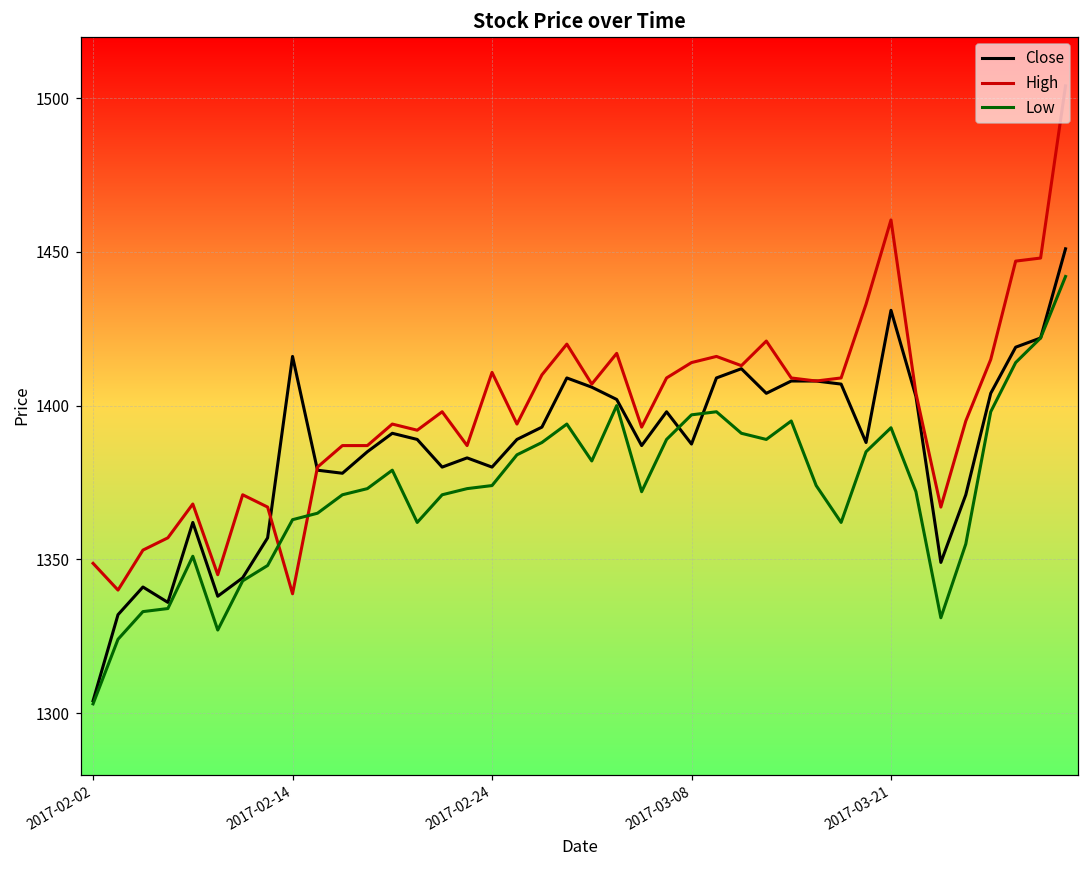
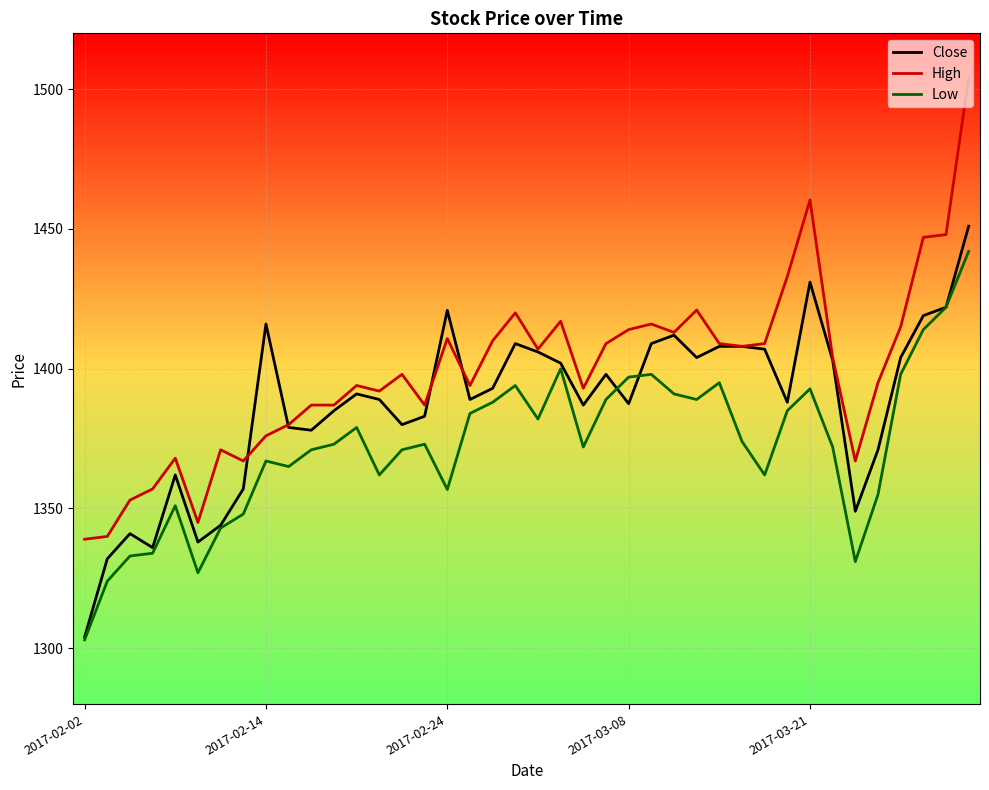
High, 2017-02-02: 1349 -> 1339
High, 2017-02-14: 1339 -> 1376
Low, 2017-02-14: 1363 -> 1367
Close, 2017-02-24: 1380 -> 1421
Low, 2017-02-24: 1374 -> 1357
